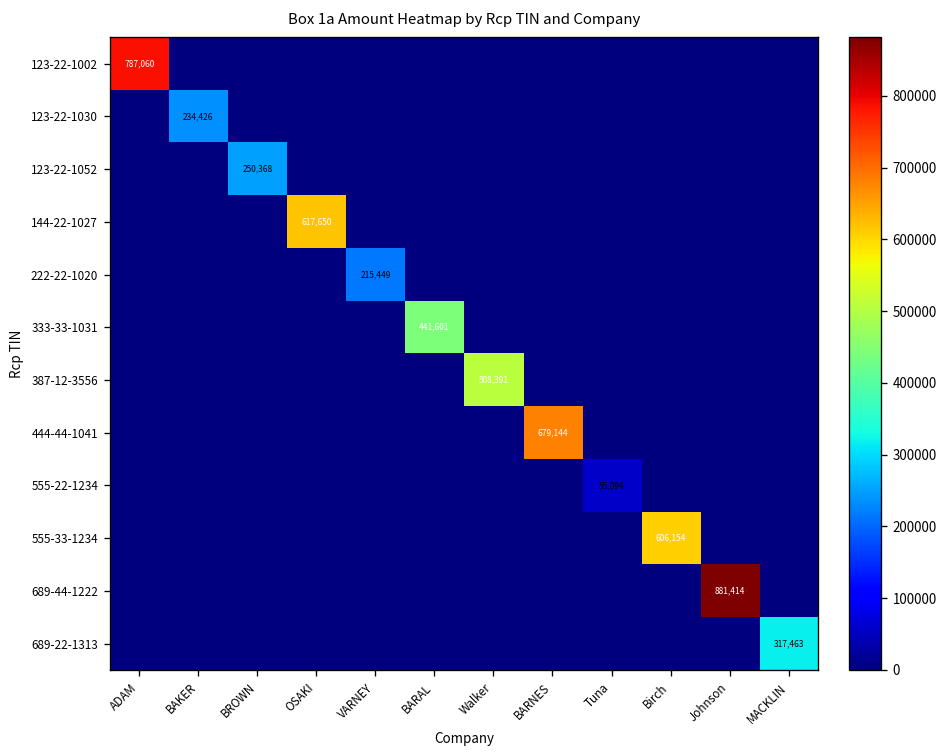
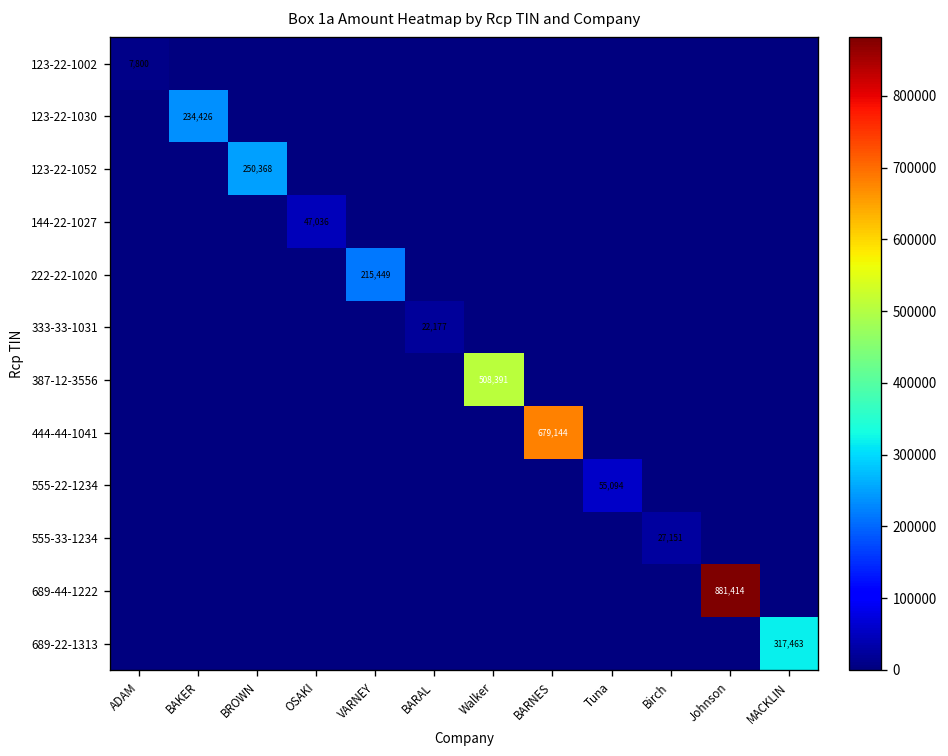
123-22-1002, ADAM: 787,060 -> 7,800
144-22-1027, OSAKI: 617,650 -> 47,036
333-33-1031, BARAL: 441,601 -> 22,177
555-33-1234, Birch: 606,154 -> 27,151
